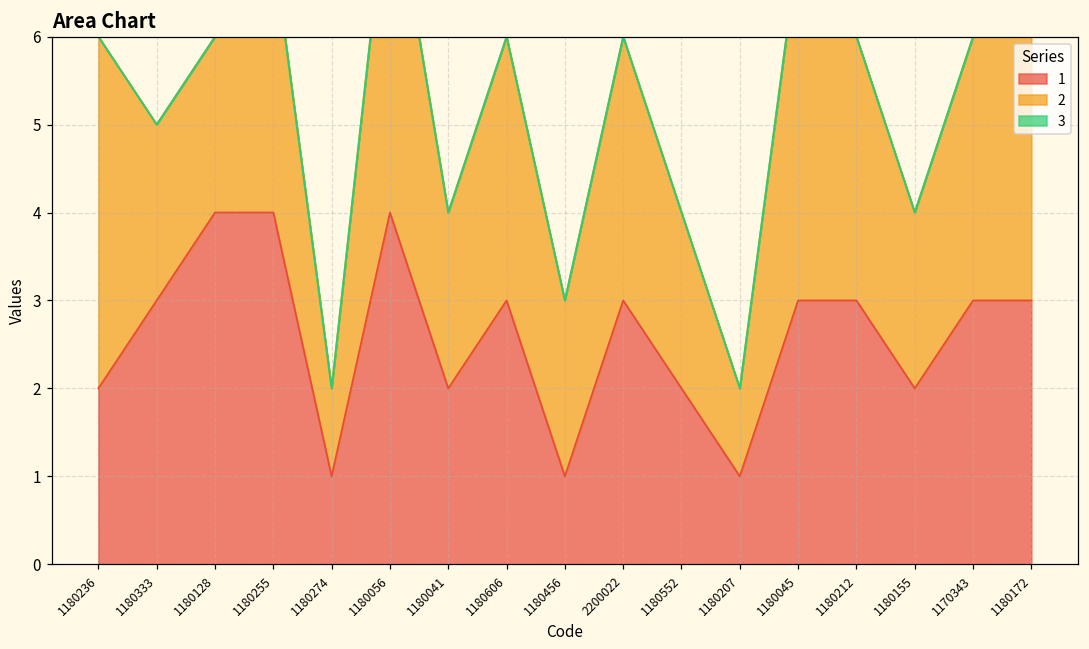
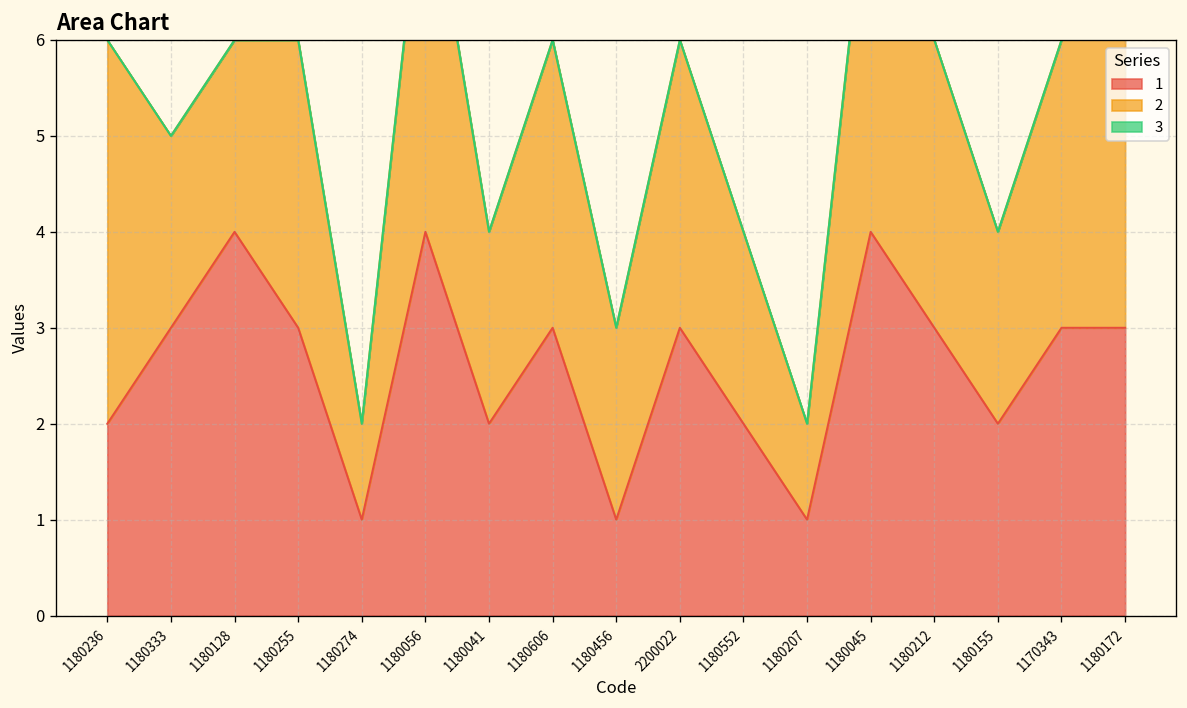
1, 1180255: 4 -> 3
1, 1180045: 3 -> 4
